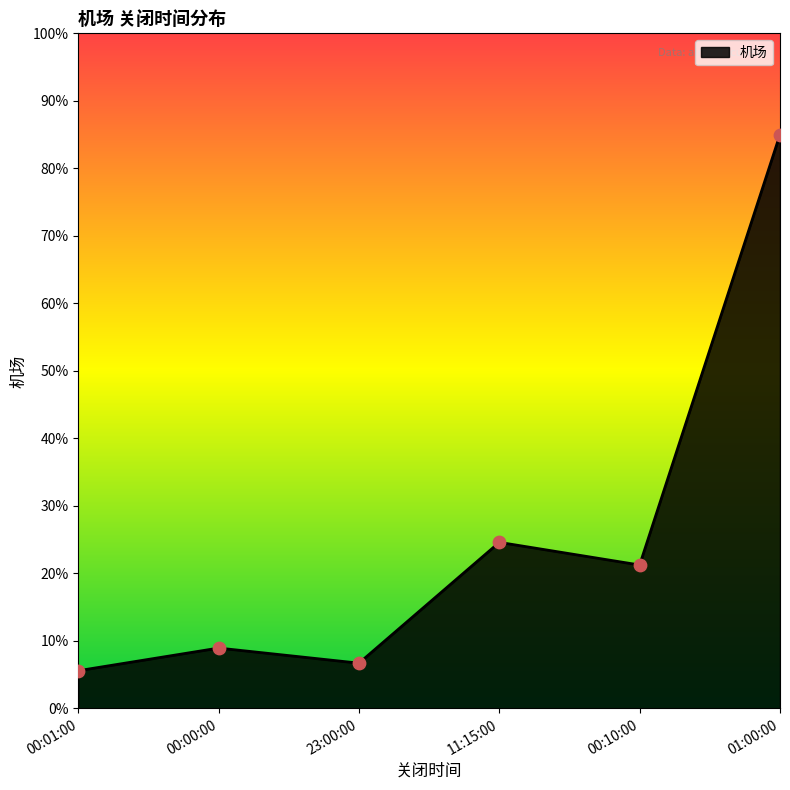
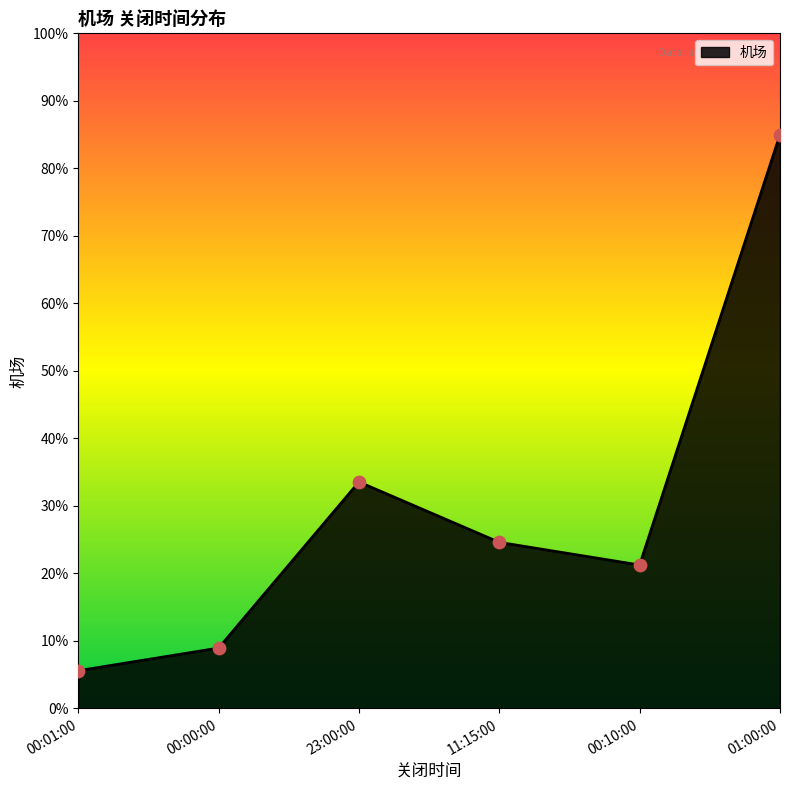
23:00:00: 7% -> 34%
